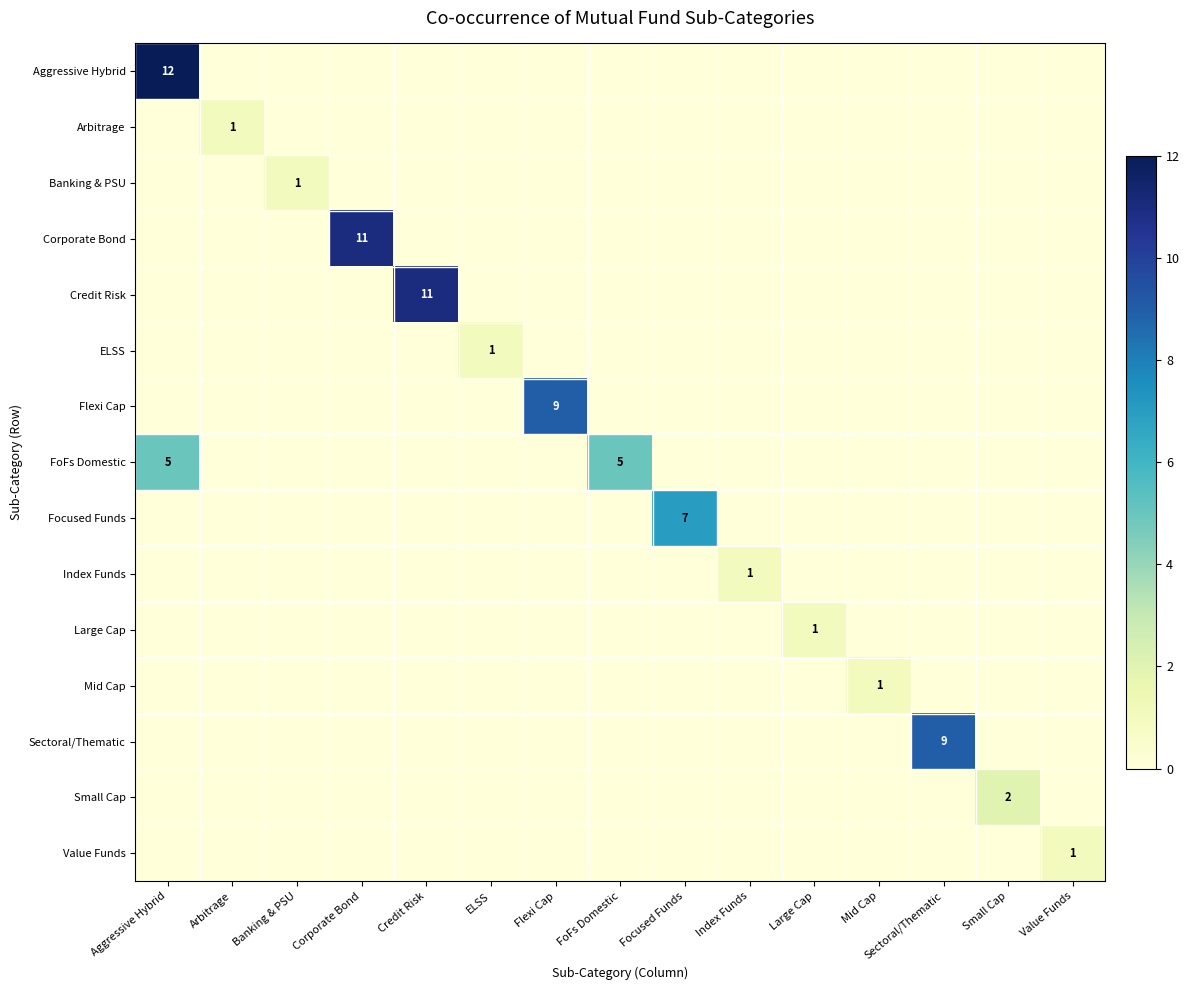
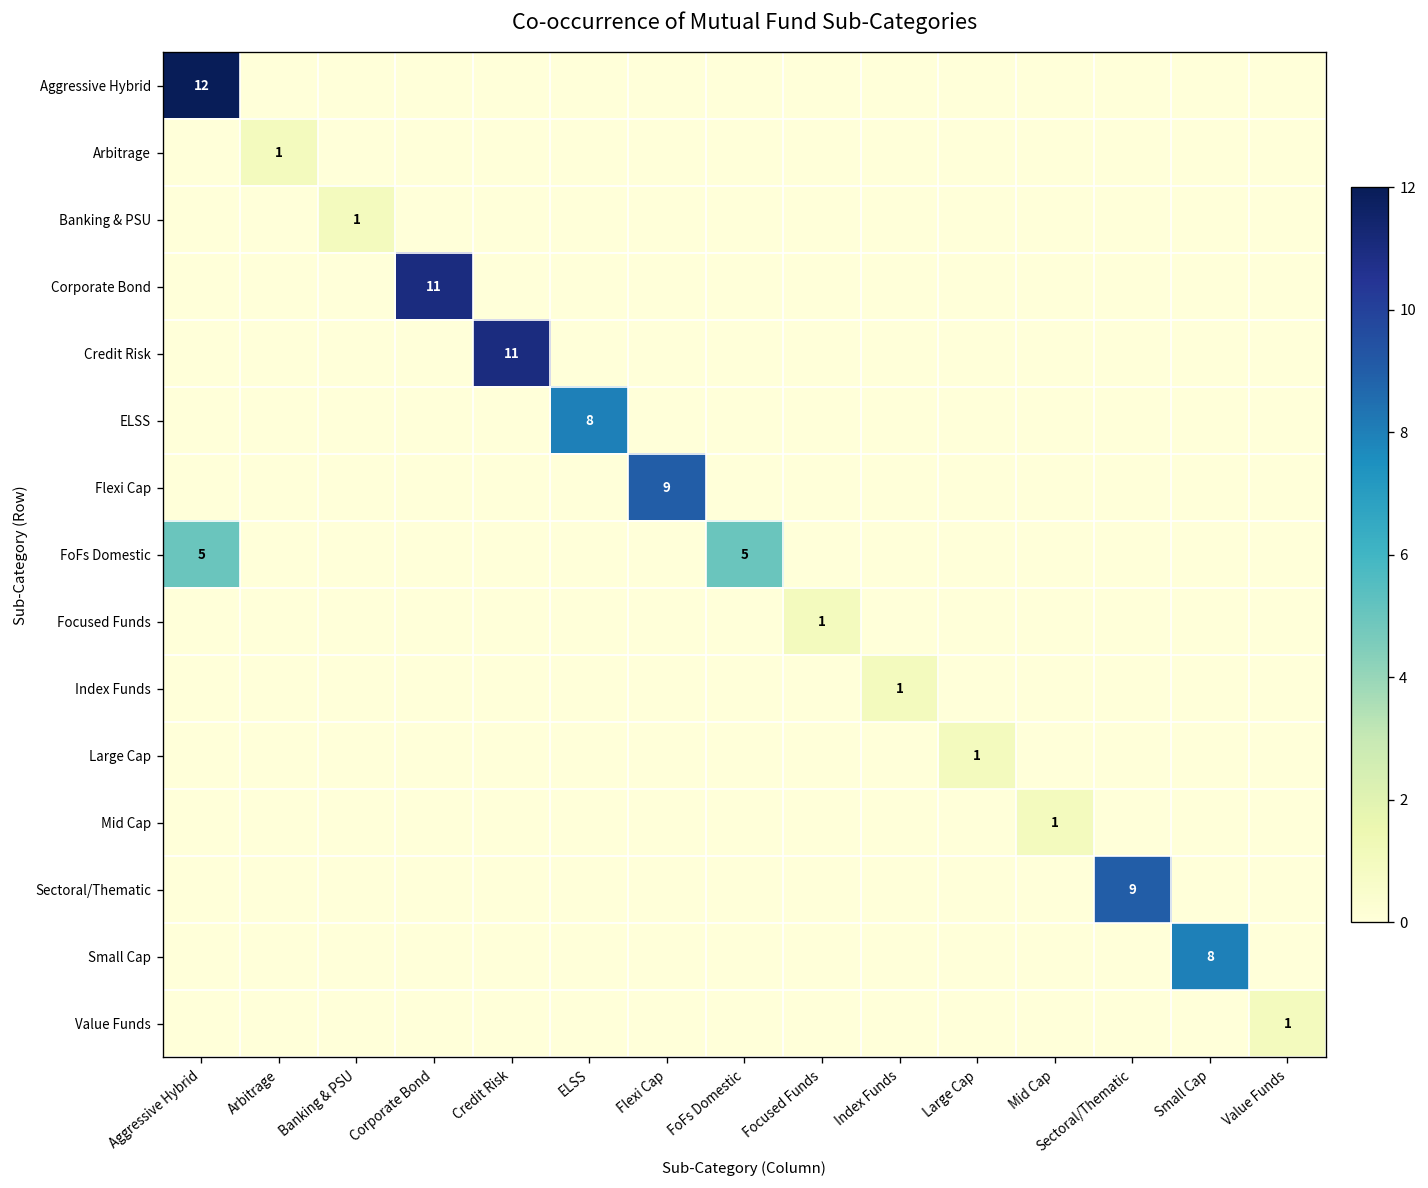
ELSS, ELSS: 1 -> 8
Focused Funds, Focused Funds: 7 -> 1
Small Cap, Small Cap: 2 -> 8
